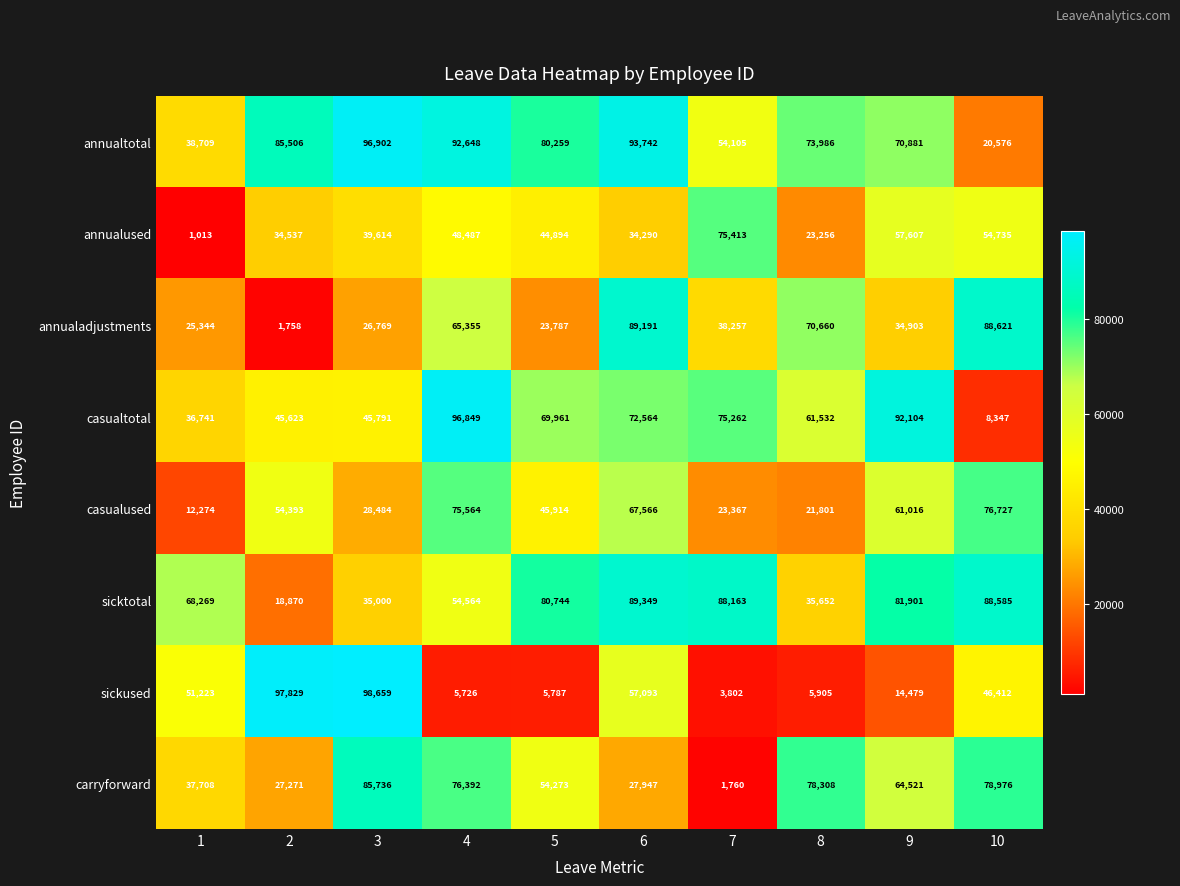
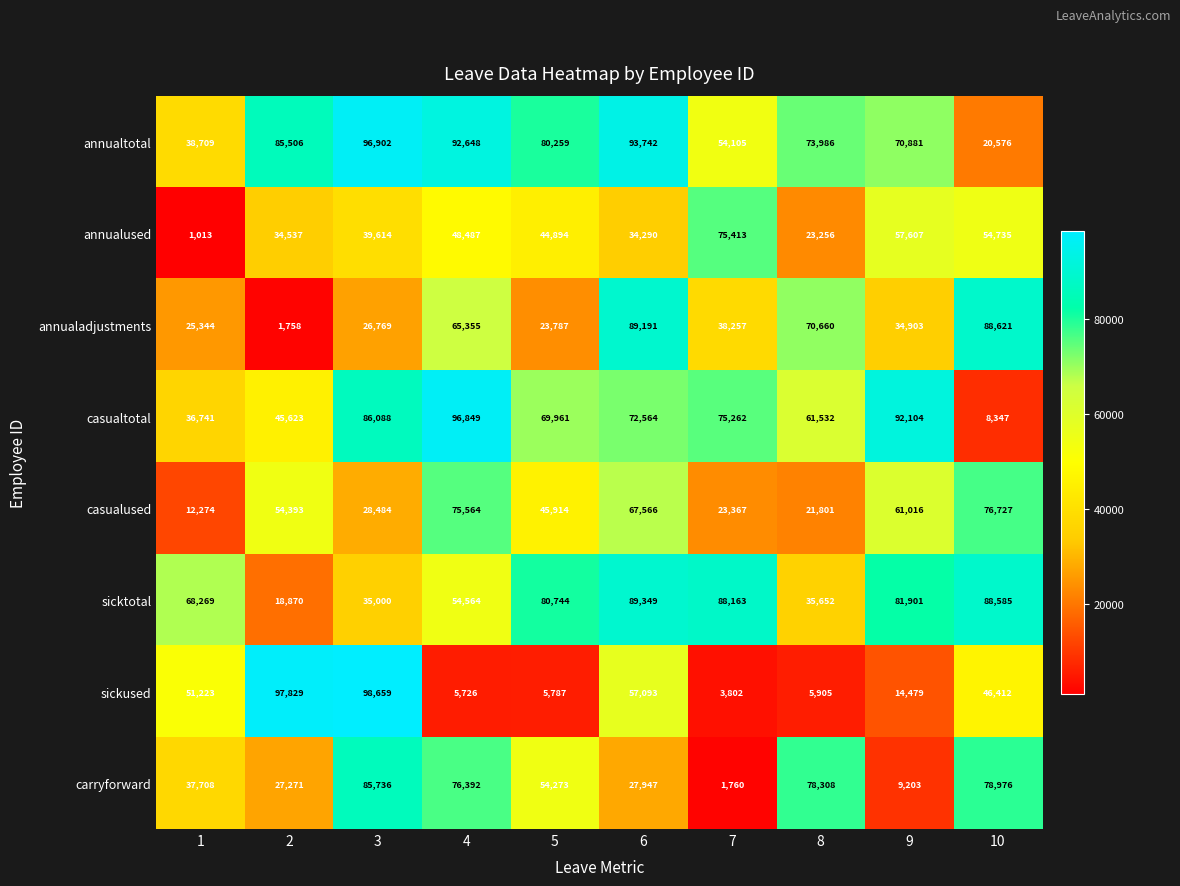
casualtotal, 3: 45,791 -> 86,088
carryforward, 9: 64,521 -> 9,203
